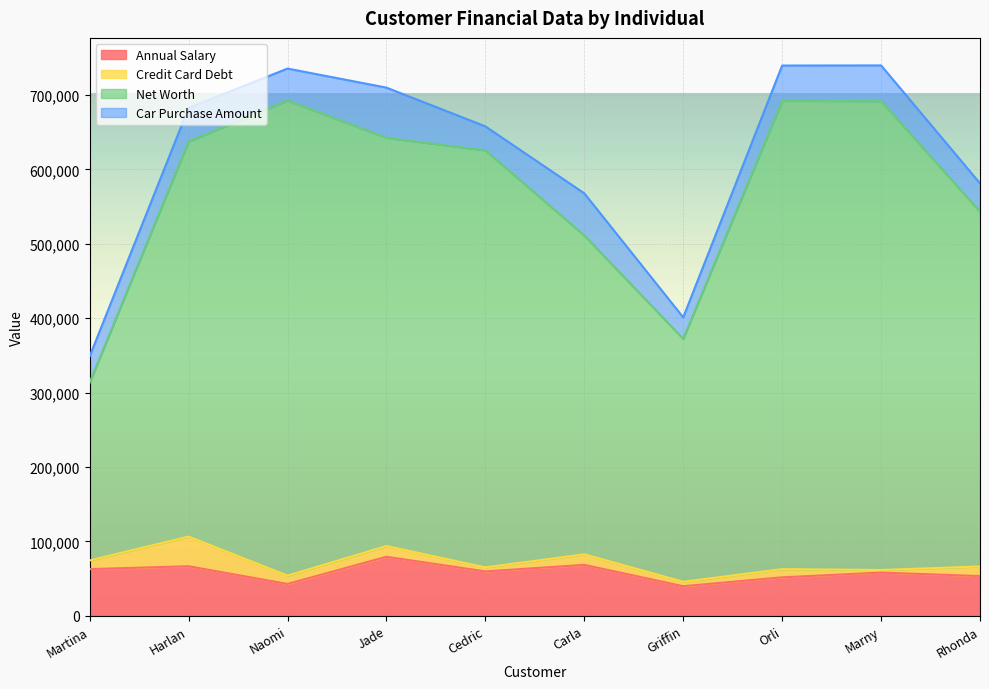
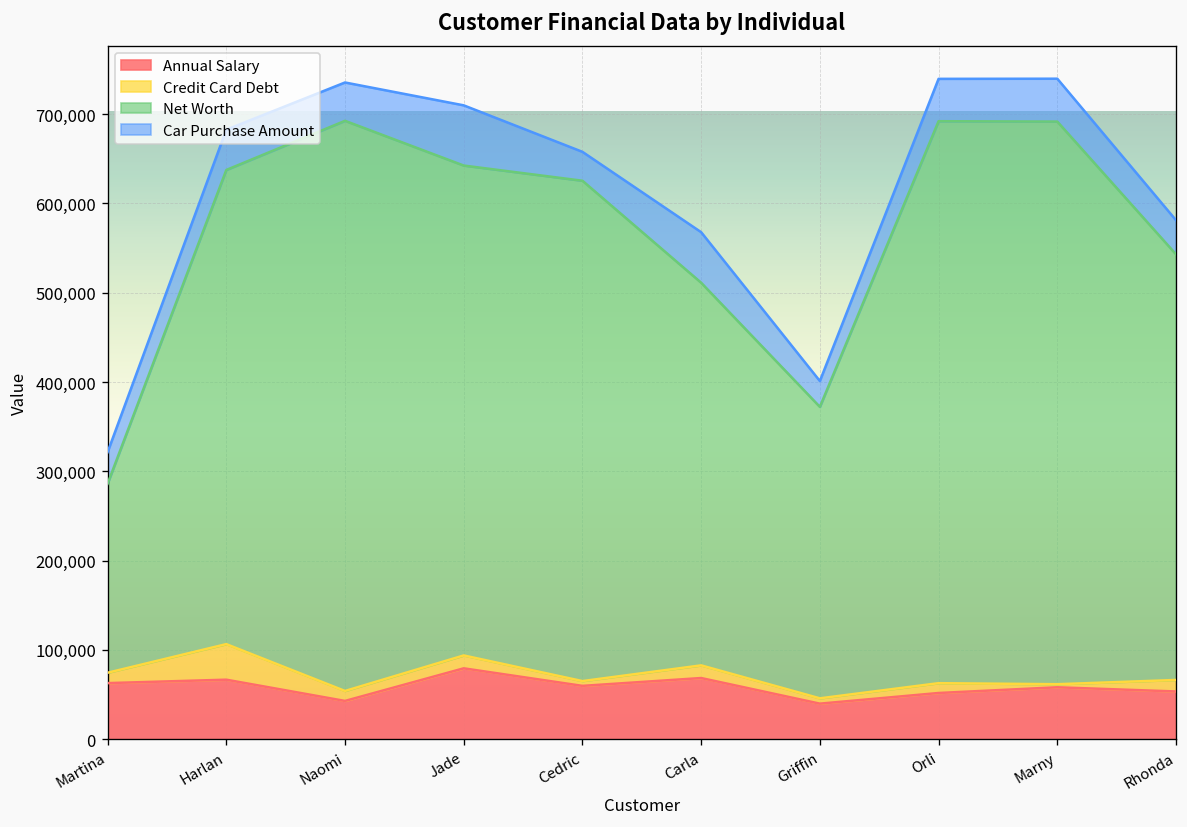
Net Worth, Martina: 240,000 -> 210,000
